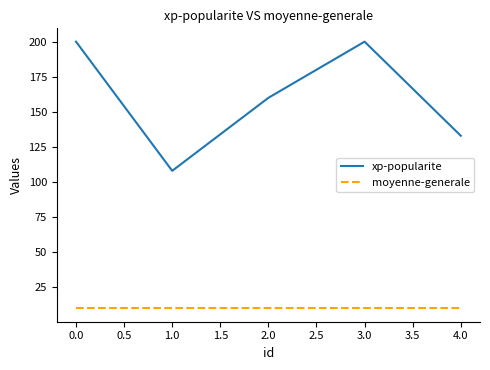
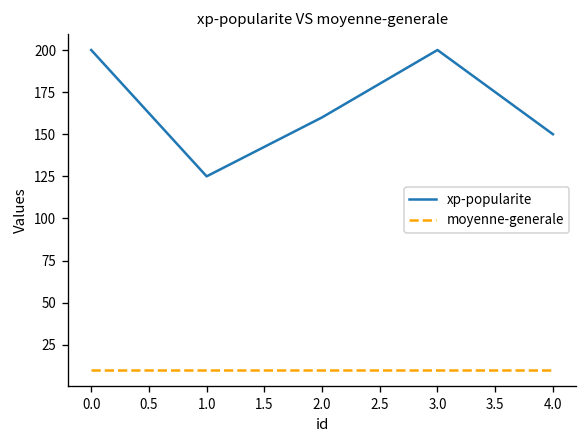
xp-popularite, 1.0: 108 -> 125
xp-popularite, 4.0: 133 -> 150
